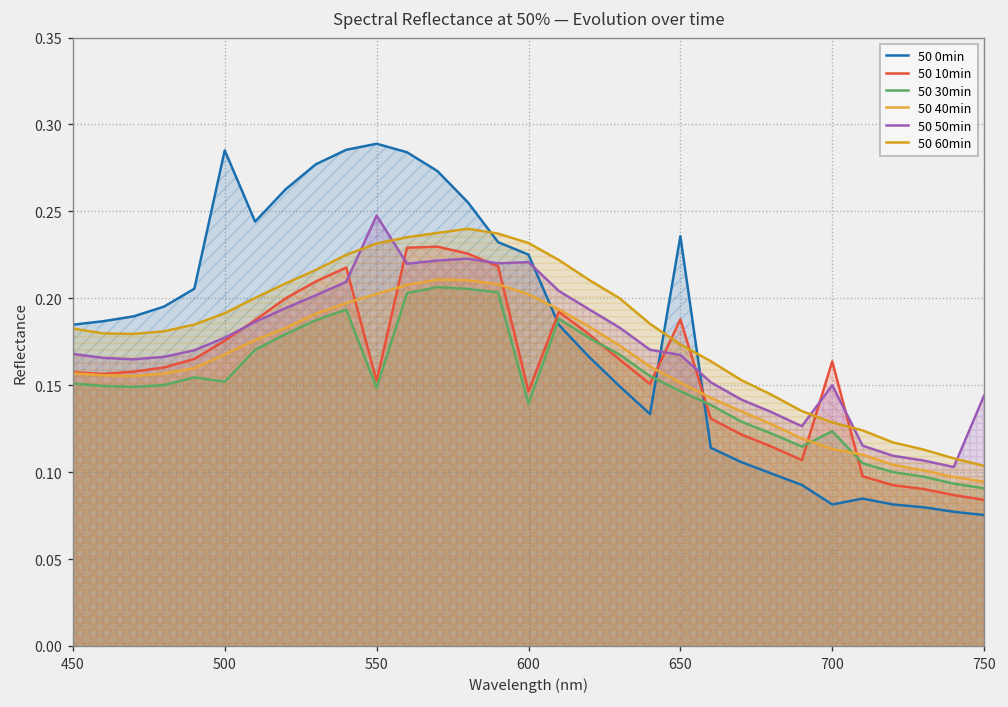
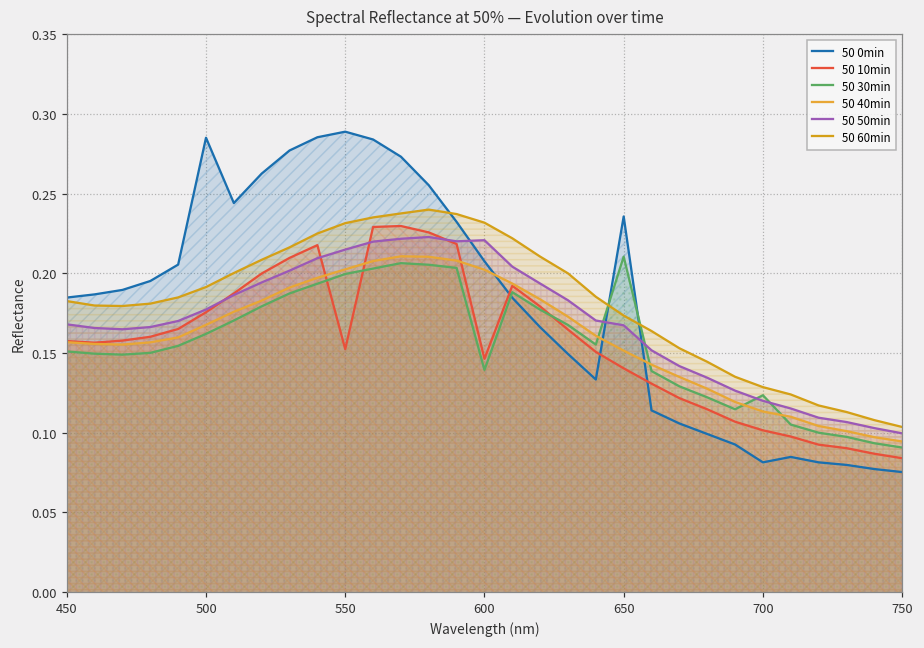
50 30min, 500: 0.152 -> 0.162
50 30min, 550: 0.148 -> 0.200
50 50min, 550: 0.248 -> 0.215
50 0min, 600: 0.225 -> 0.208
50 10min, 650: 0.188 -> 0.140
50 30min, 650: 0.147 -> 0.211
50 10min, 700: 0.164 -> 0.102
50 50min, 700: 0.15 -> 0.12
50 50min, 750: 0.144 -> 0.100
